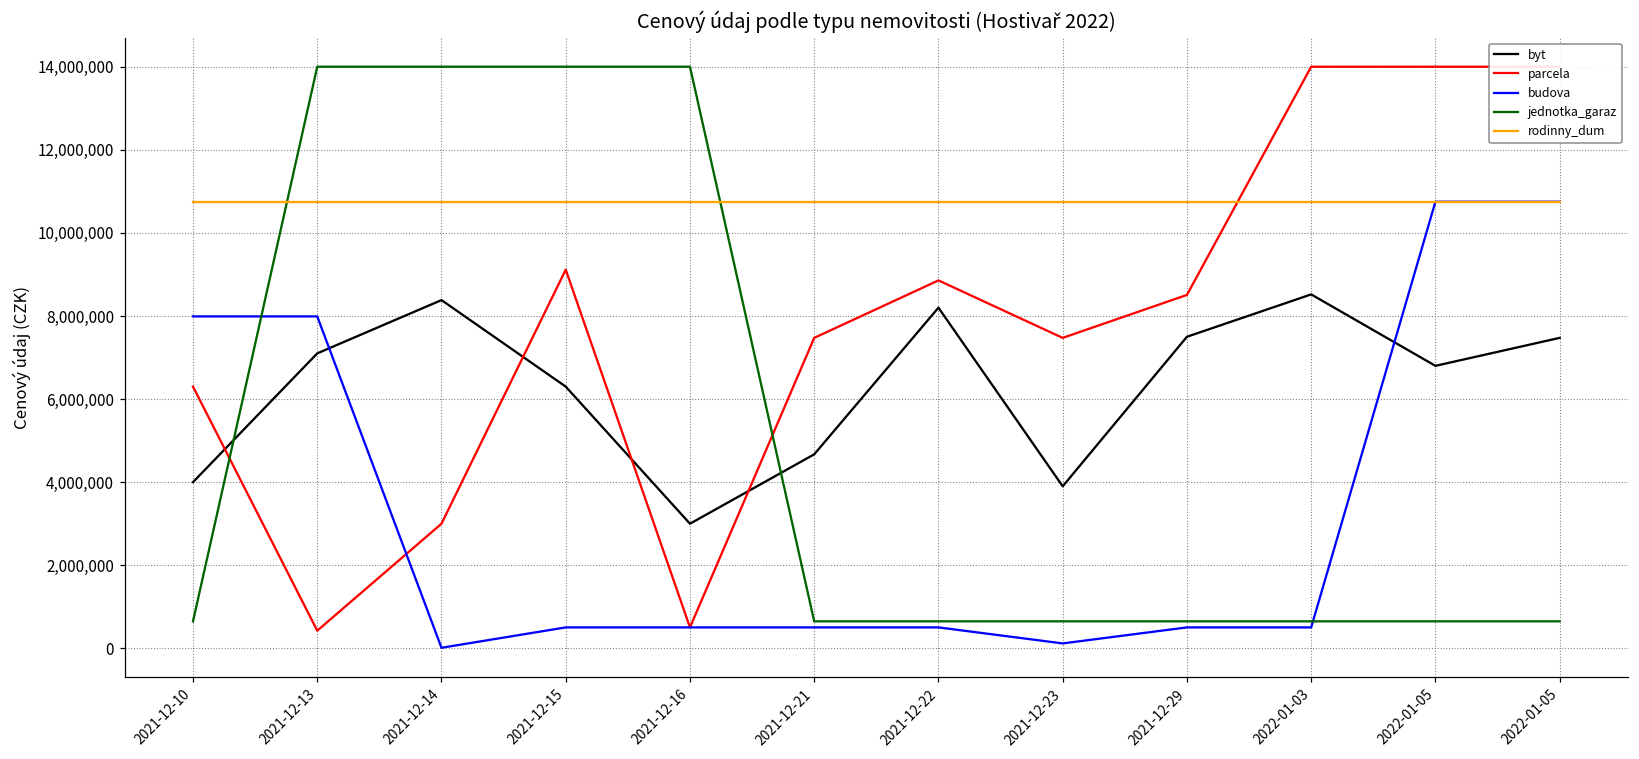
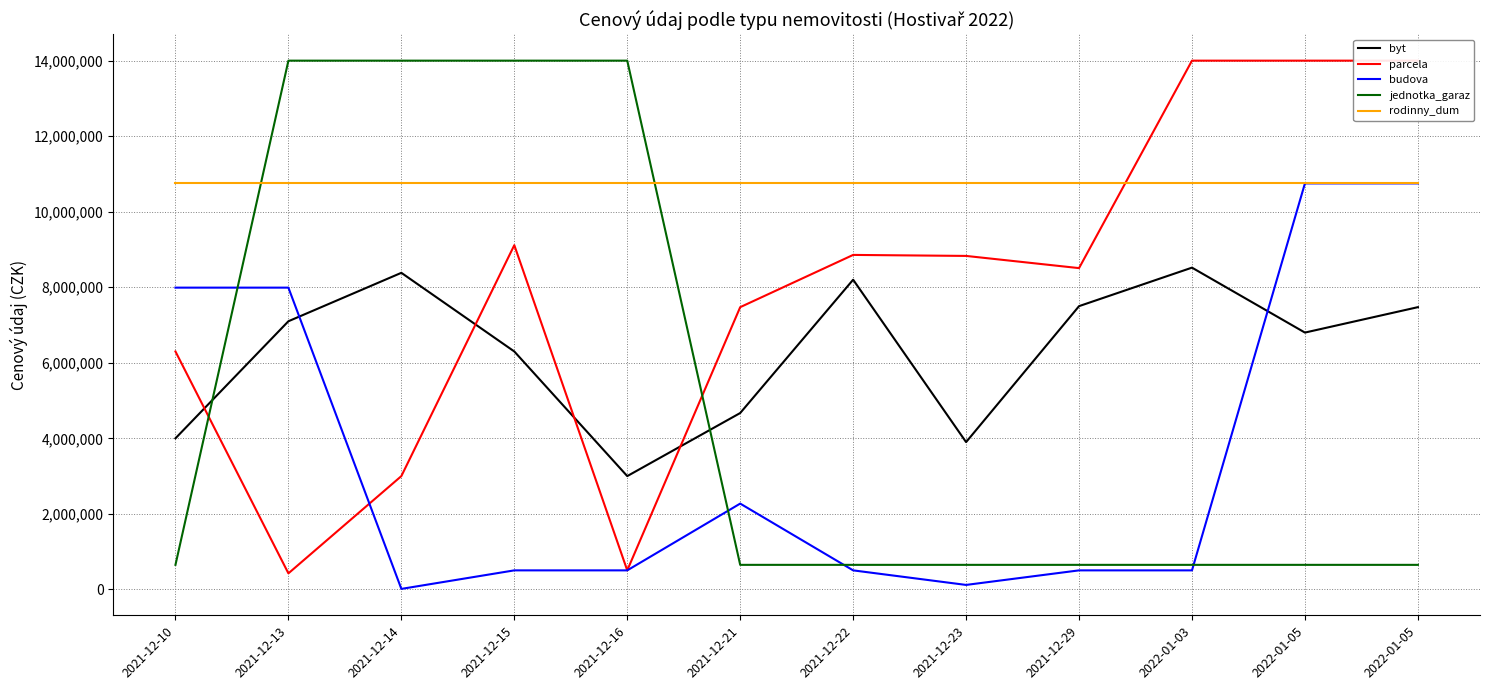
budova, 2021-12-21: 500,000 -> 2,300,000
parcela, 2021-12-23: 7,500,000 -> 8,800,000
